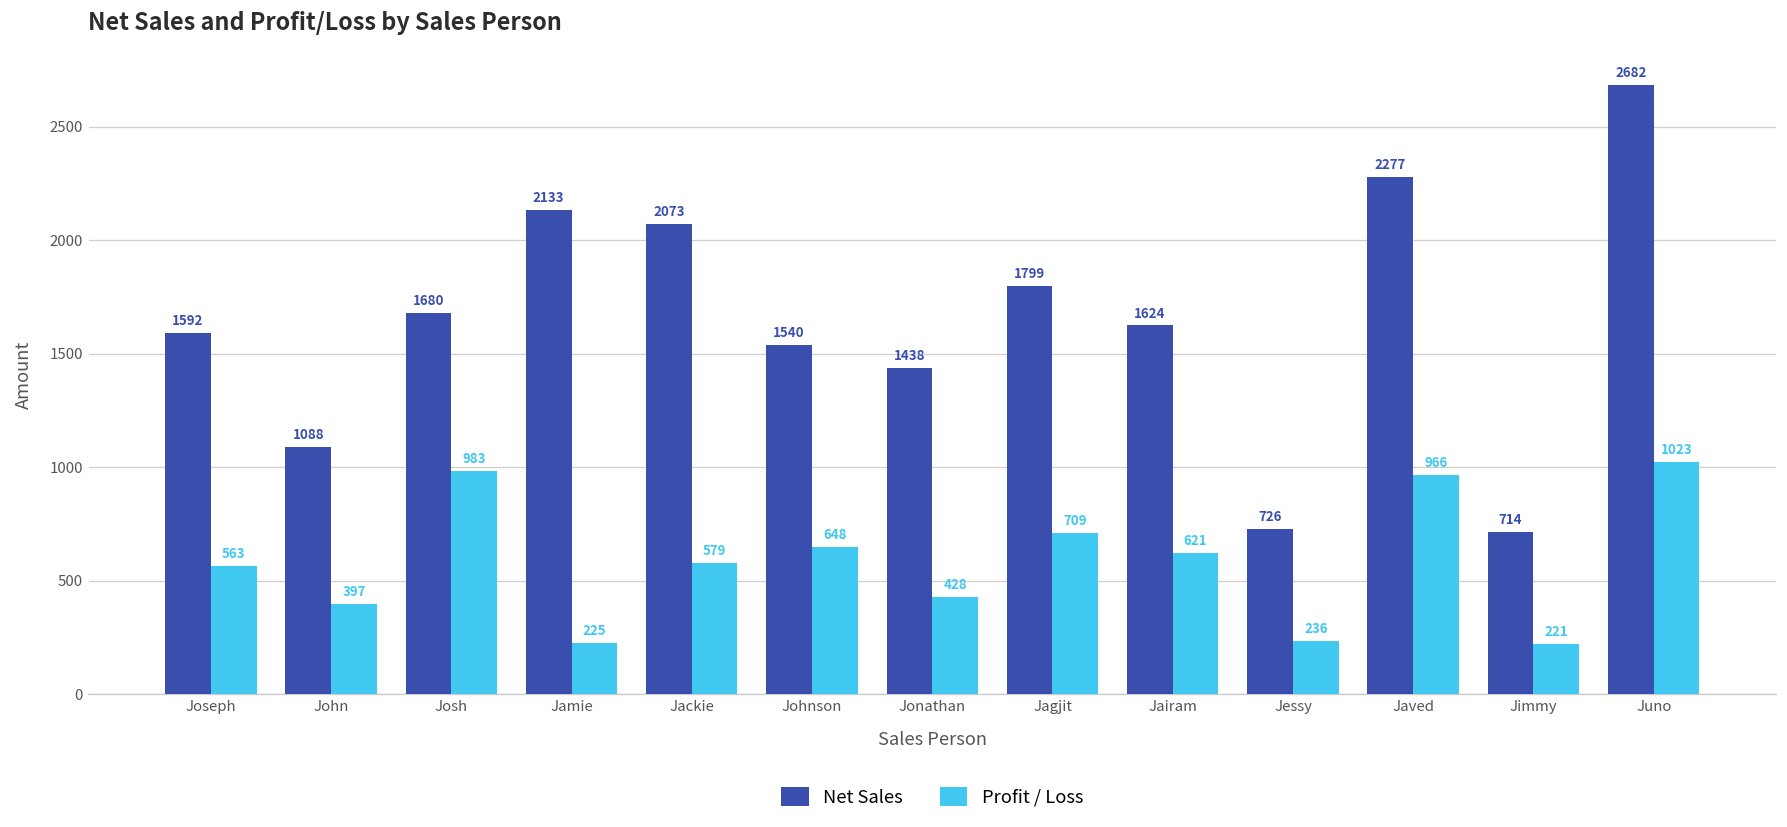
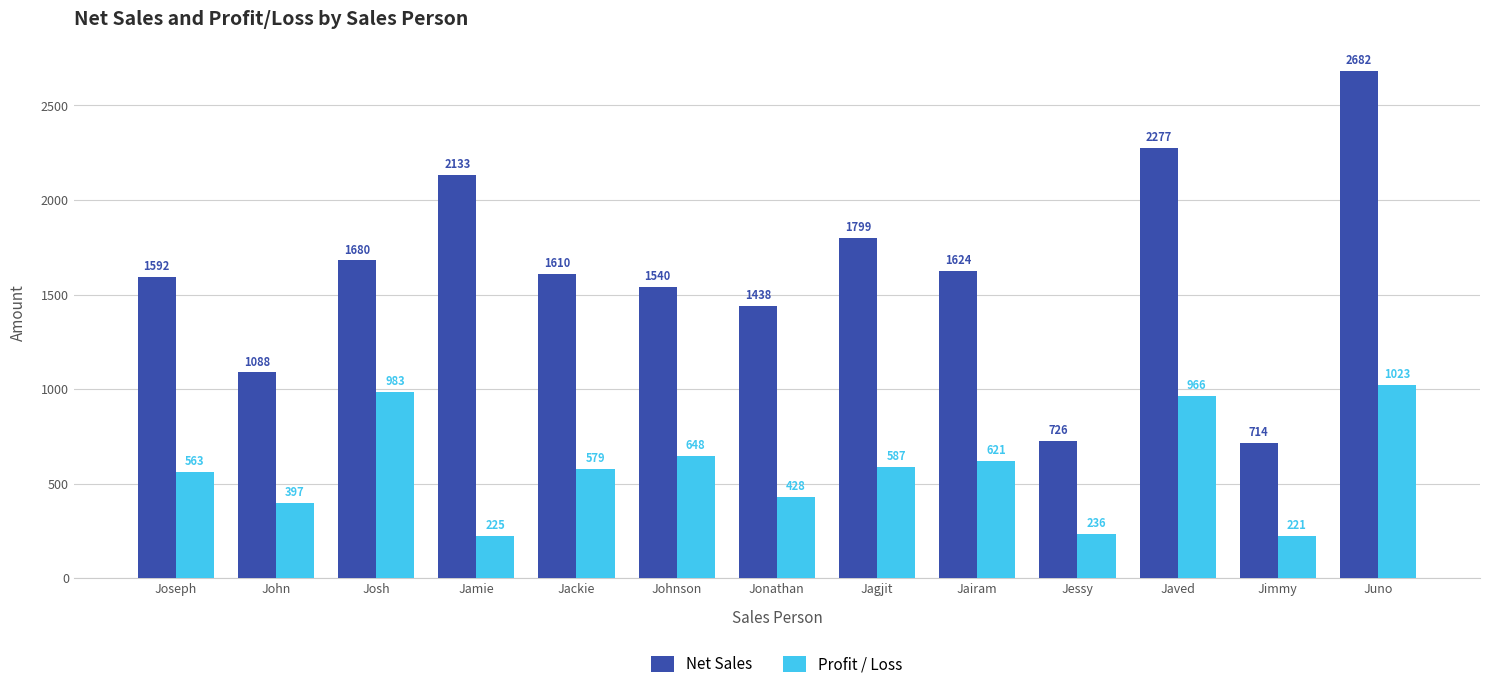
Net Sales, Jackie: 2073 -> 1610
Profit / Loss, Jagjit: 709 -> 587
